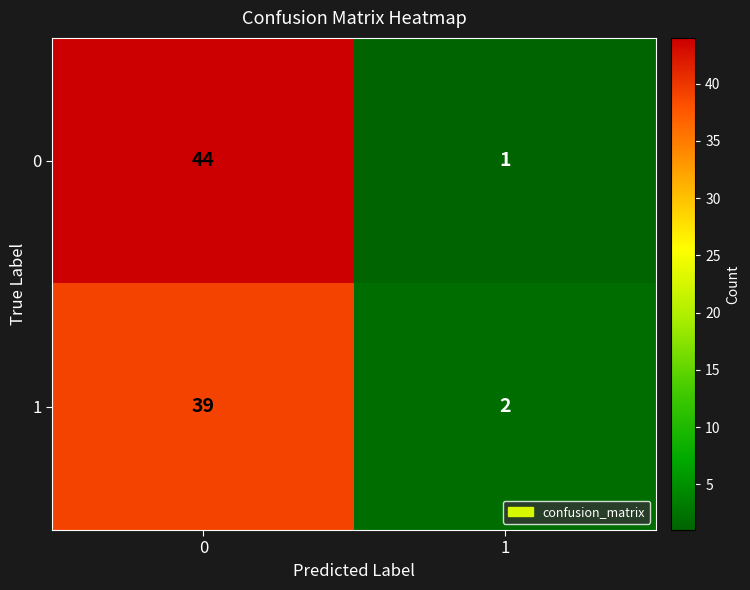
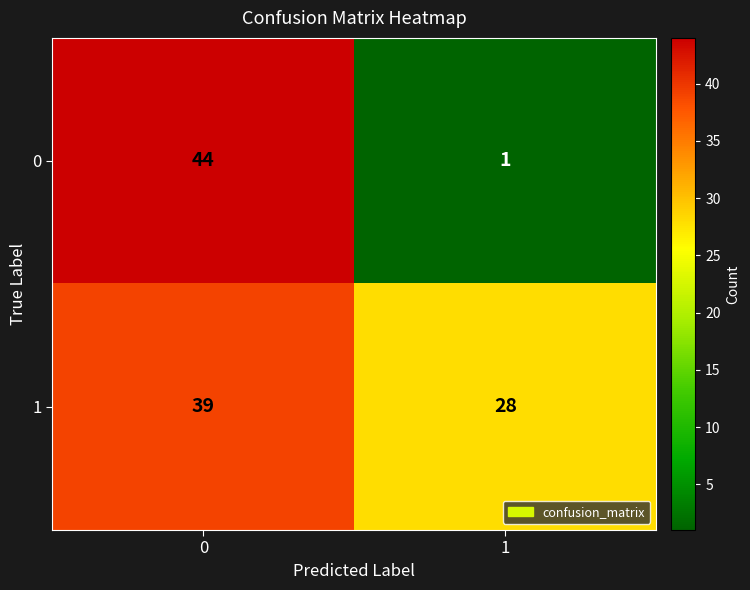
1, 1: 2 -> 28
